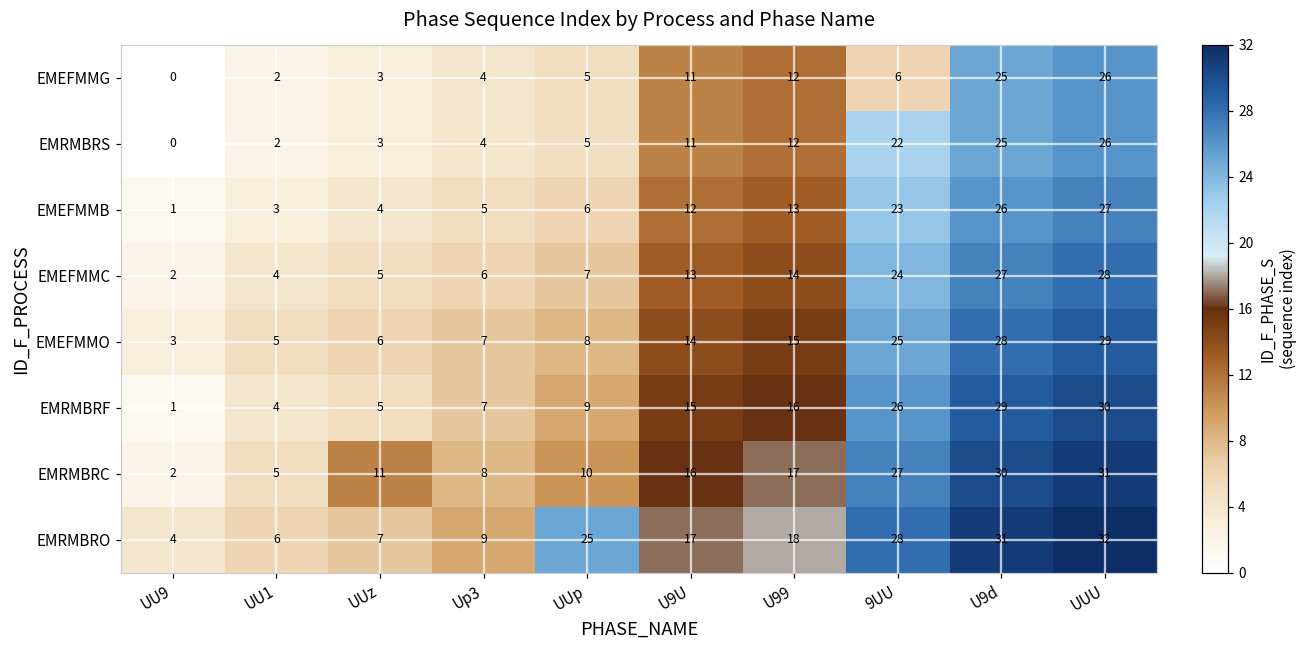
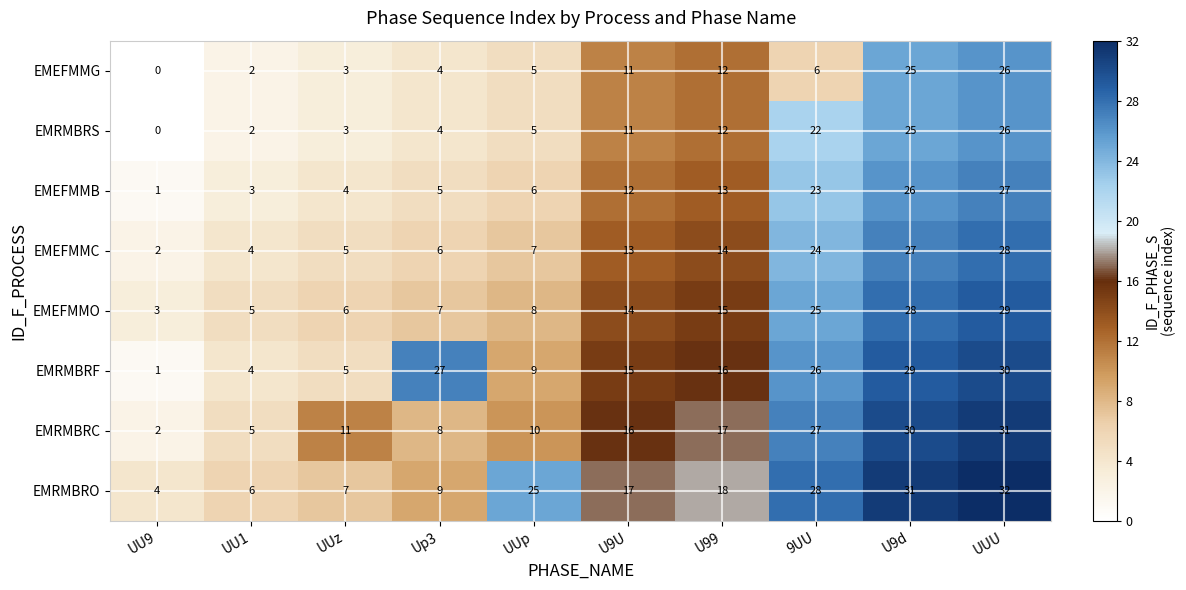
EMRMBRF, Up3: 7 -> 27
